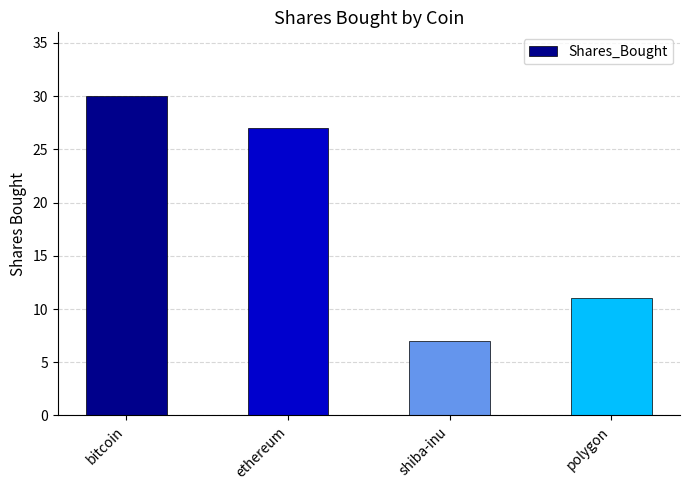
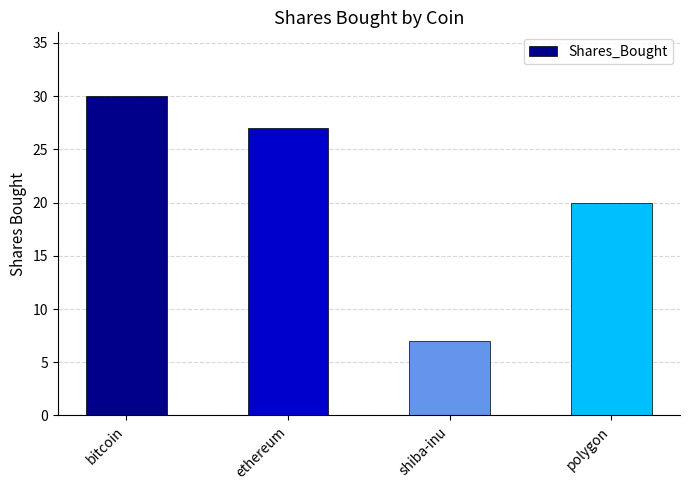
polygon: 11 -> 20
